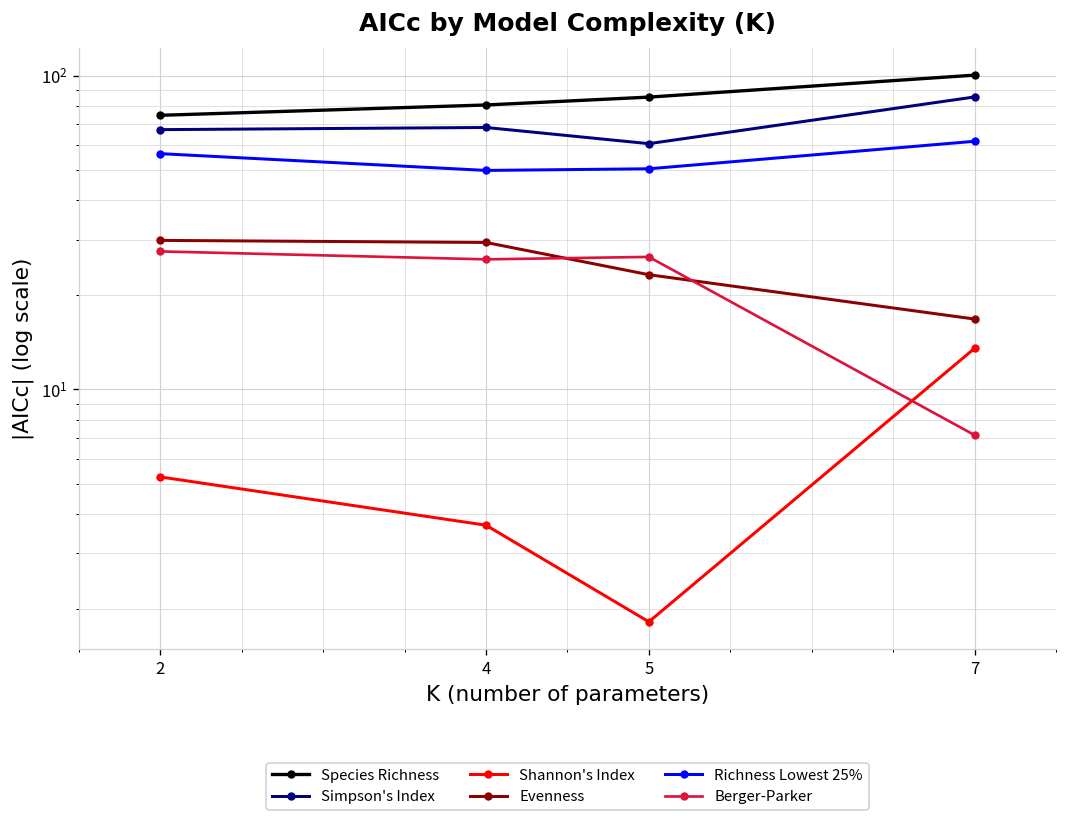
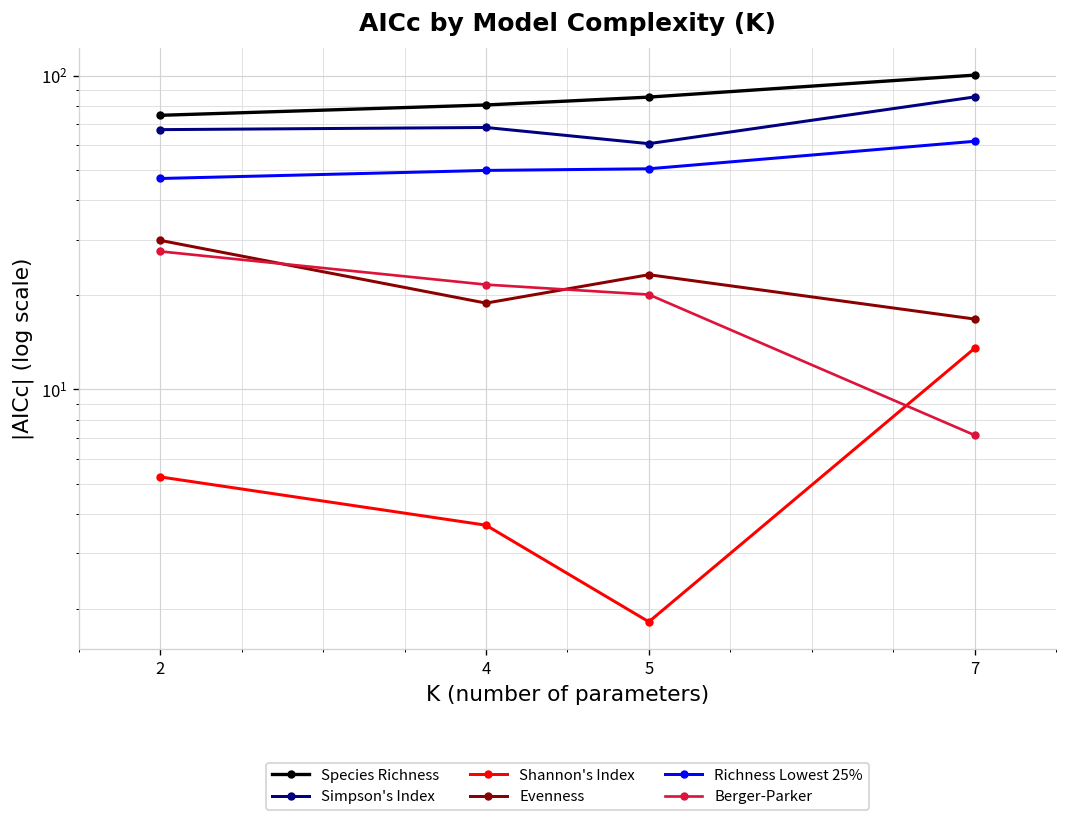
Richness Lowest 25%, 2: 56 -> 47
Evenness, 4: 29 -> 19
Berger-Parker, 4: 26 -> 22
Berger-Parker, 5: 26 -> 20
